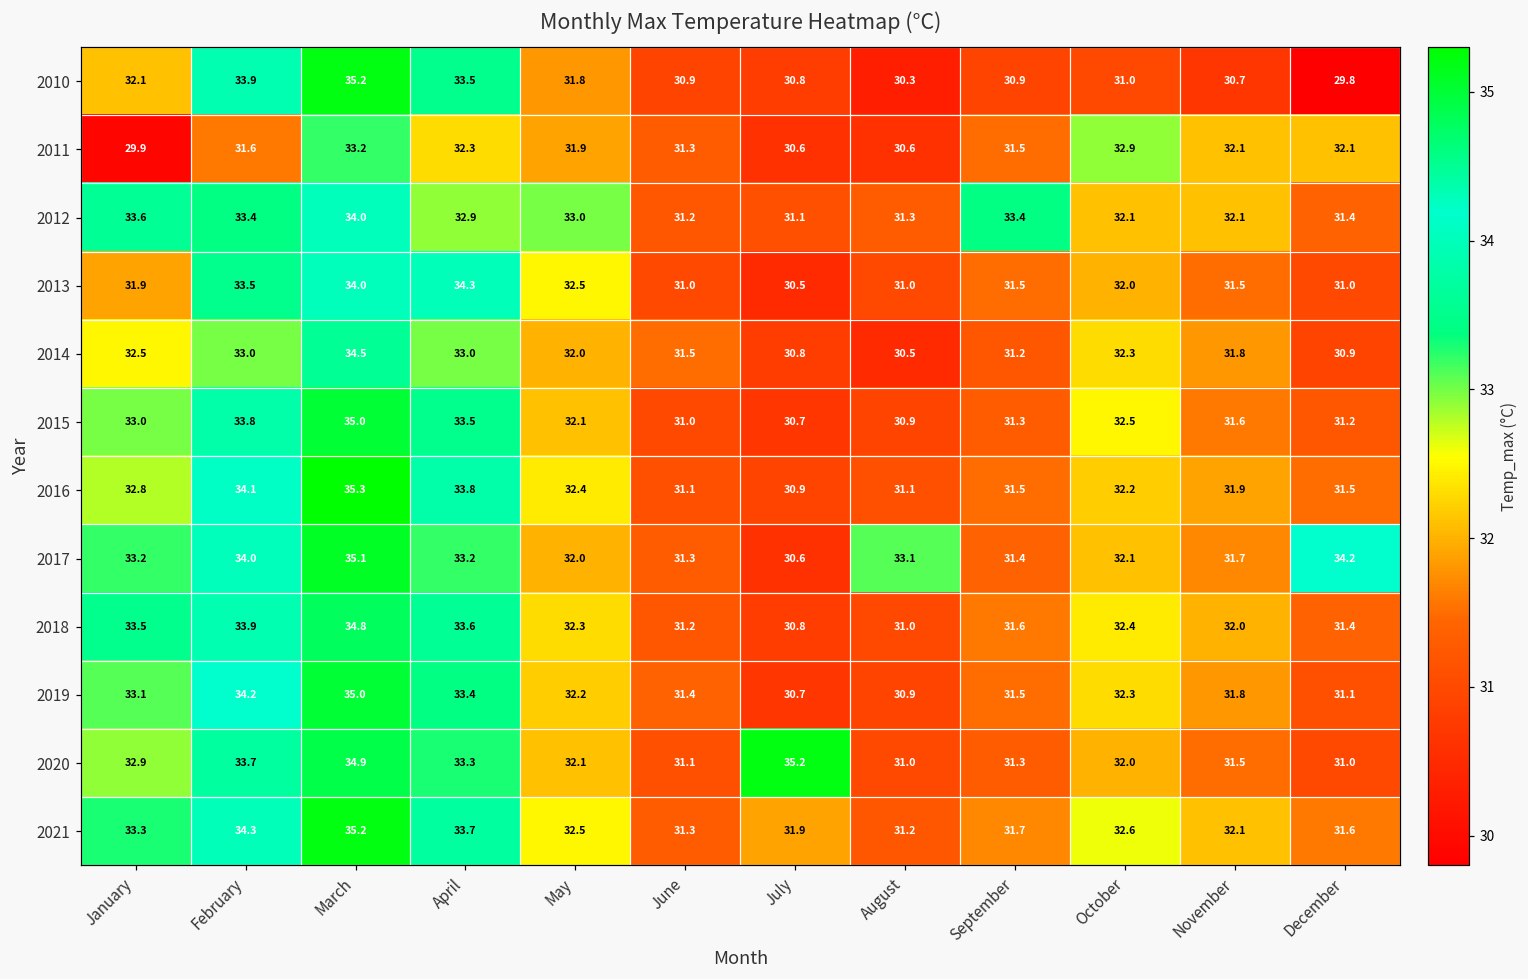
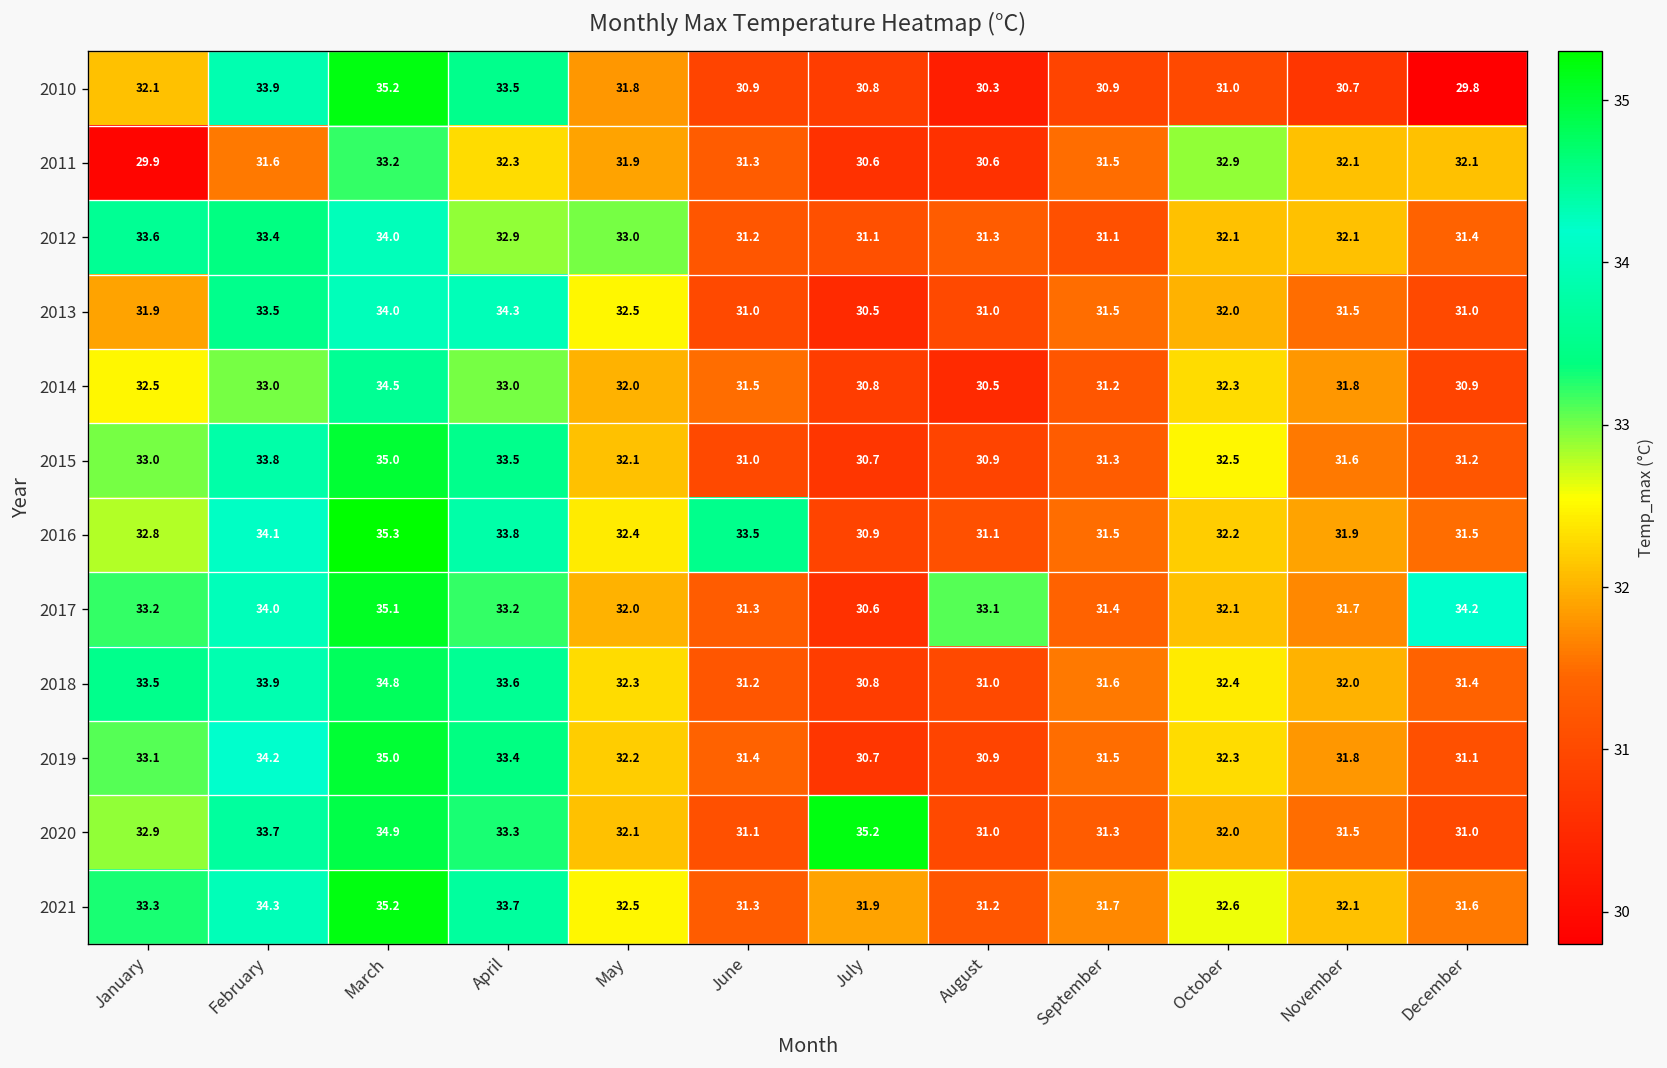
2012, September: 33.4 -> 31.1
2016, June: 31.1 -> 33.5
